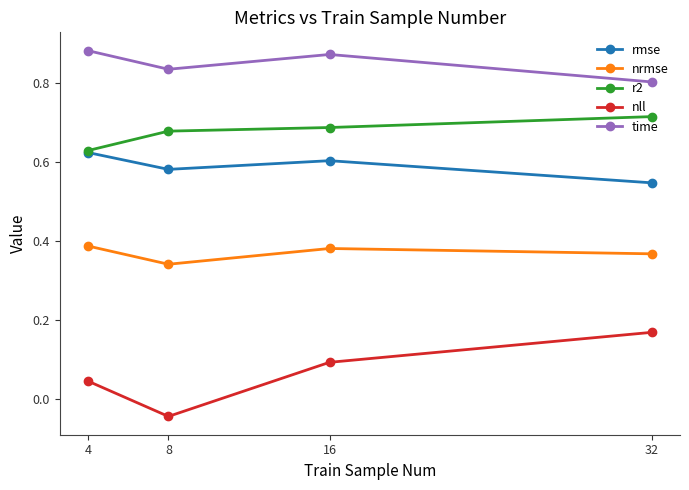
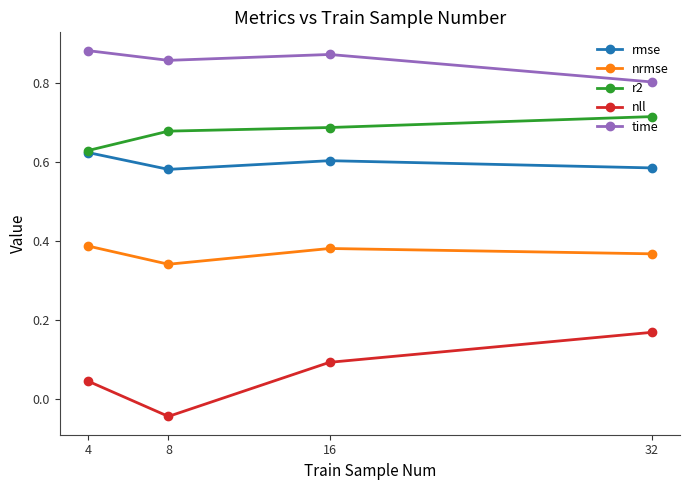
time, 8: 0.83 -> 0.86
rmse, 32: 0.55 -> 0.58
